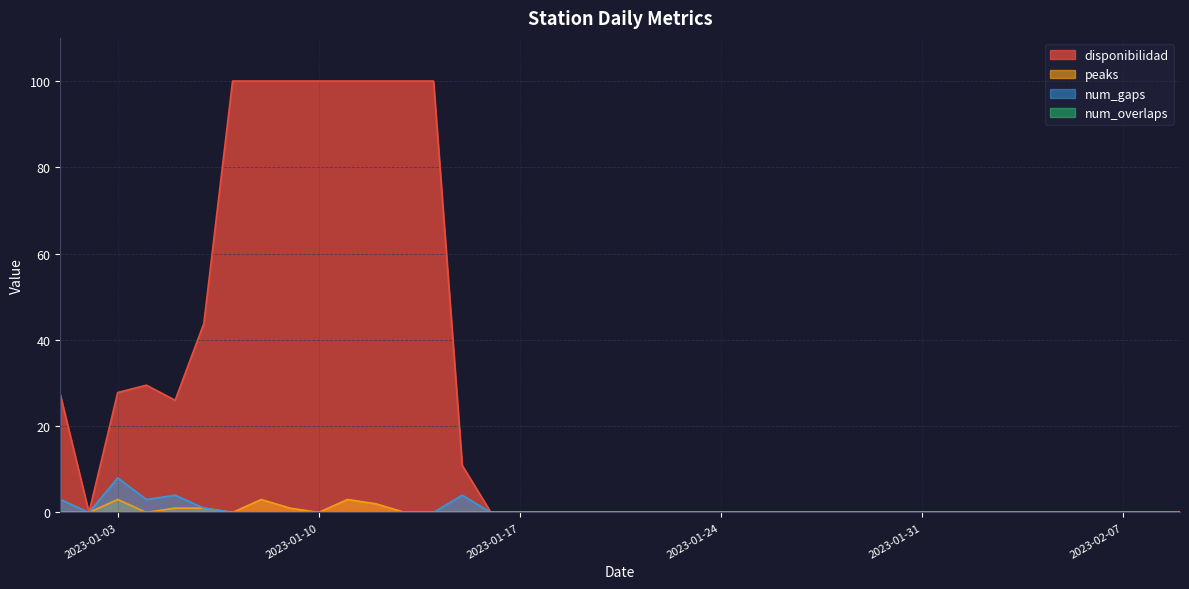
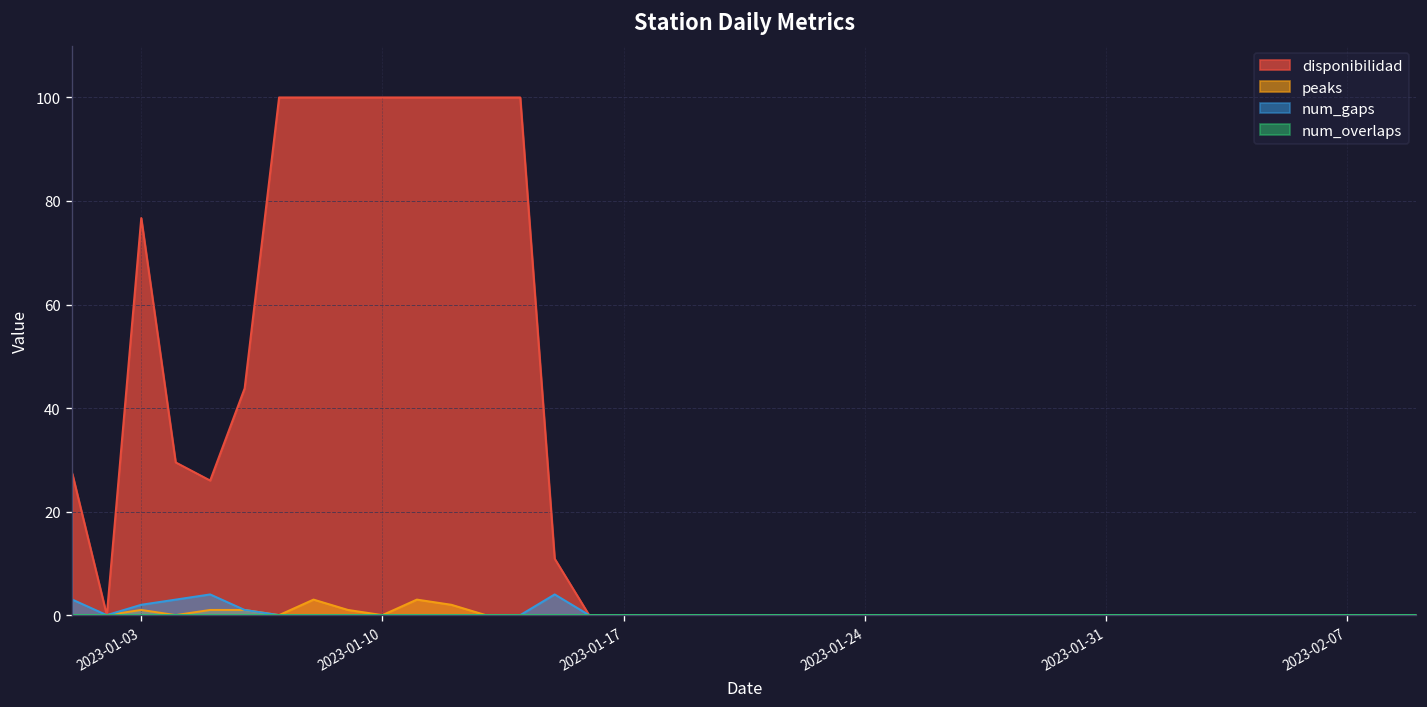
disponibilidad, 2023-01-03: 28 -> 77
peaks, 2023-01-03: 3 -> 1
num_gaps, 2023-01-03: 8 -> 2
